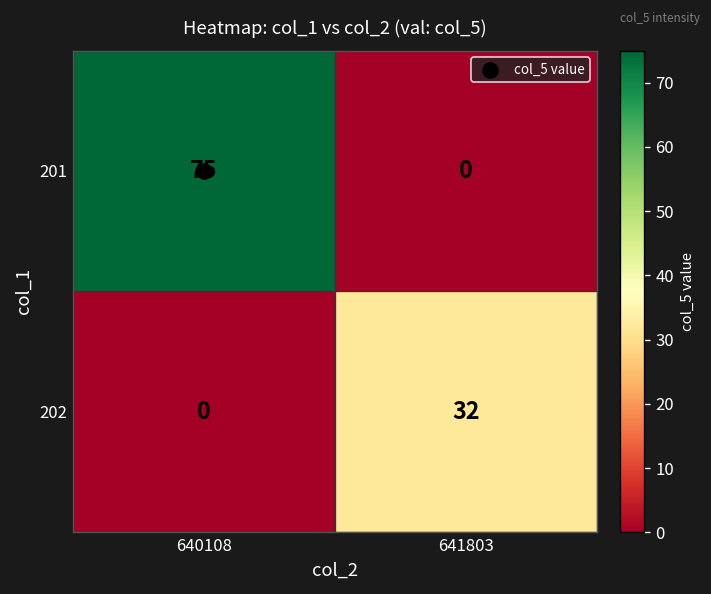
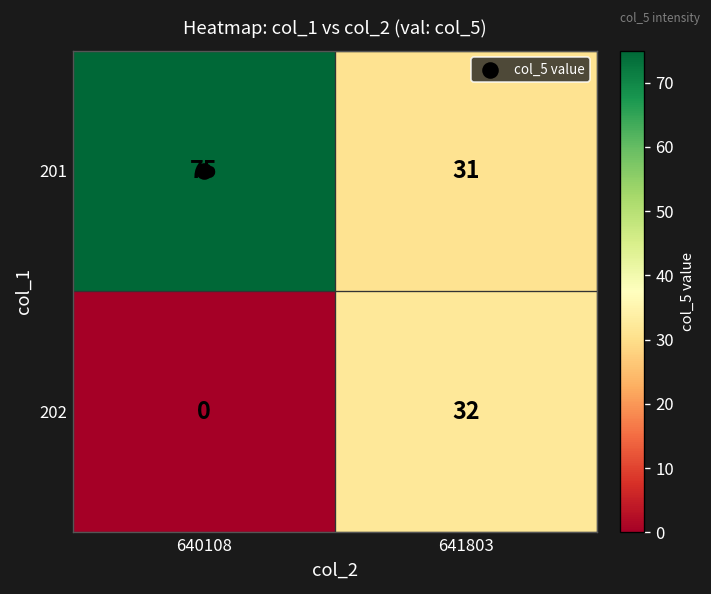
201, 641803: 0 -> 31
